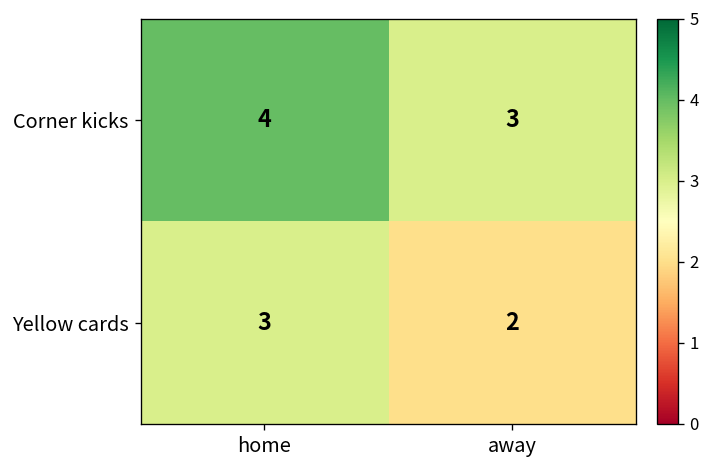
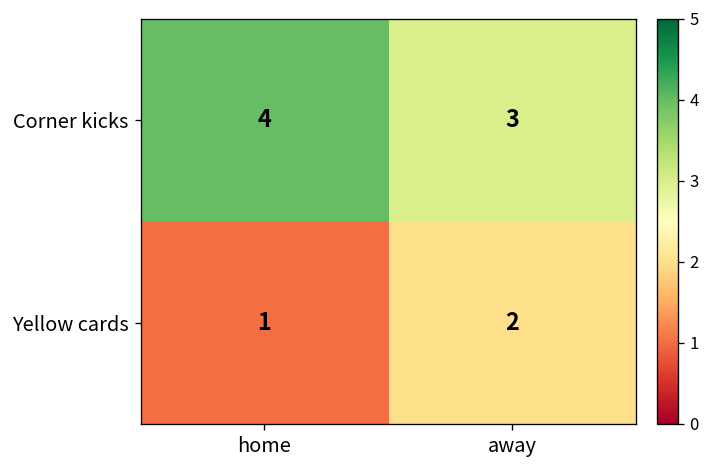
Yellow cards, home: 3 -> 1
